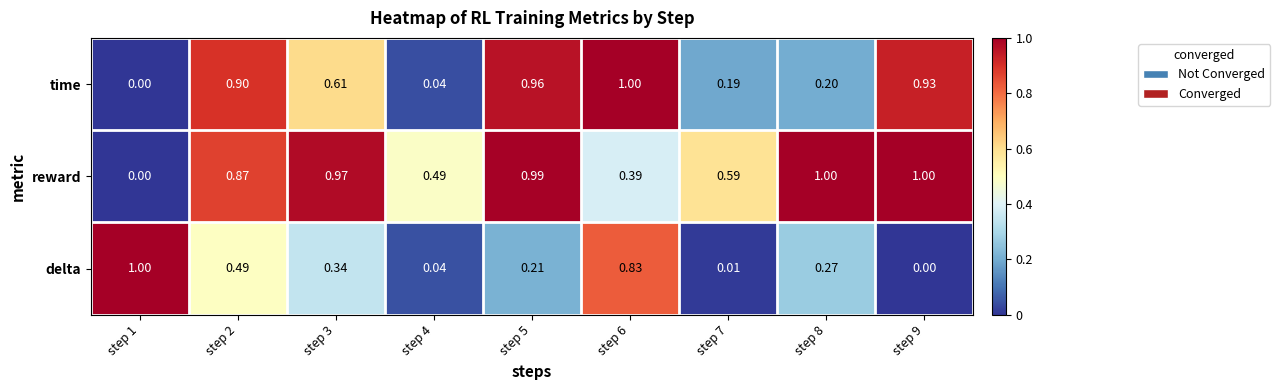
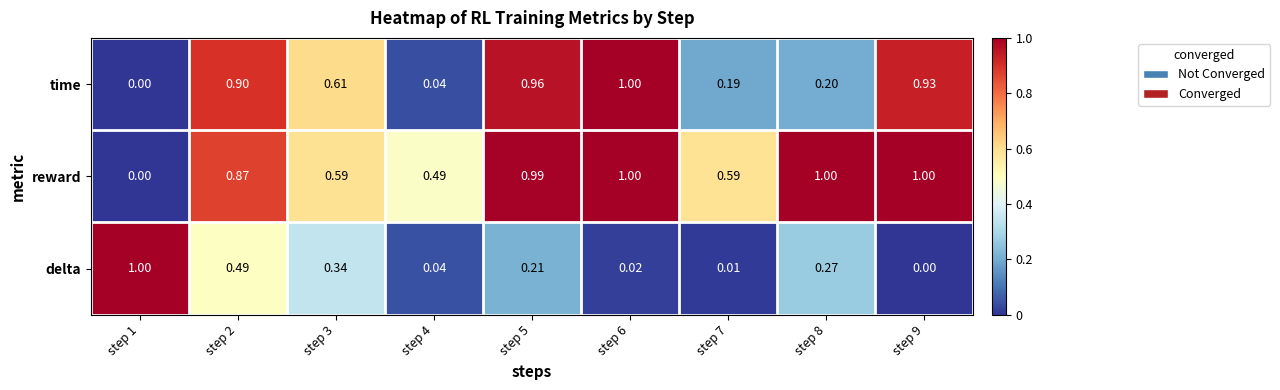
reward, step 3: 0.97 -> 0.59
reward, step 6: 0.39 -> 1.00
delta, step 6: 0.83 -> 0.02
